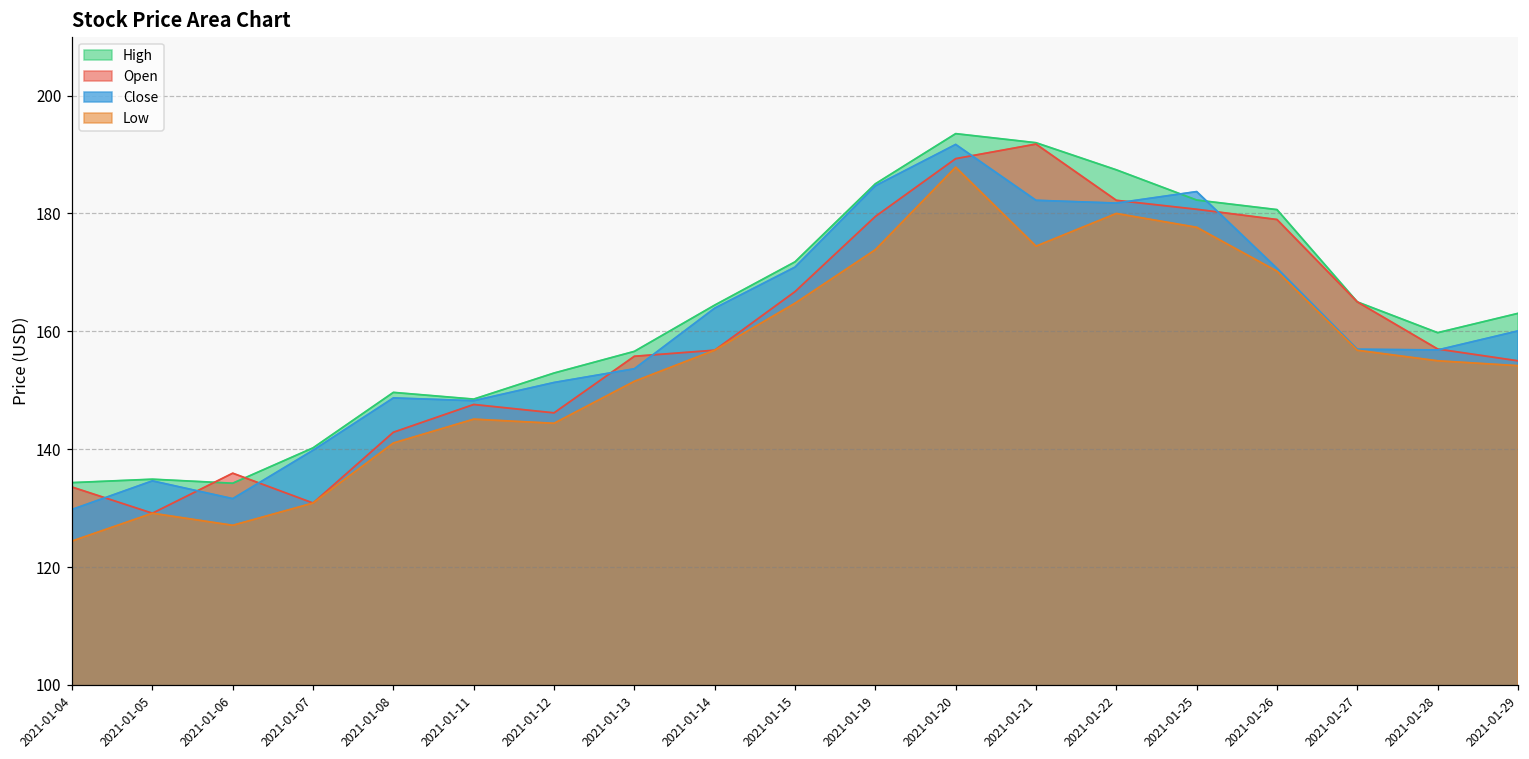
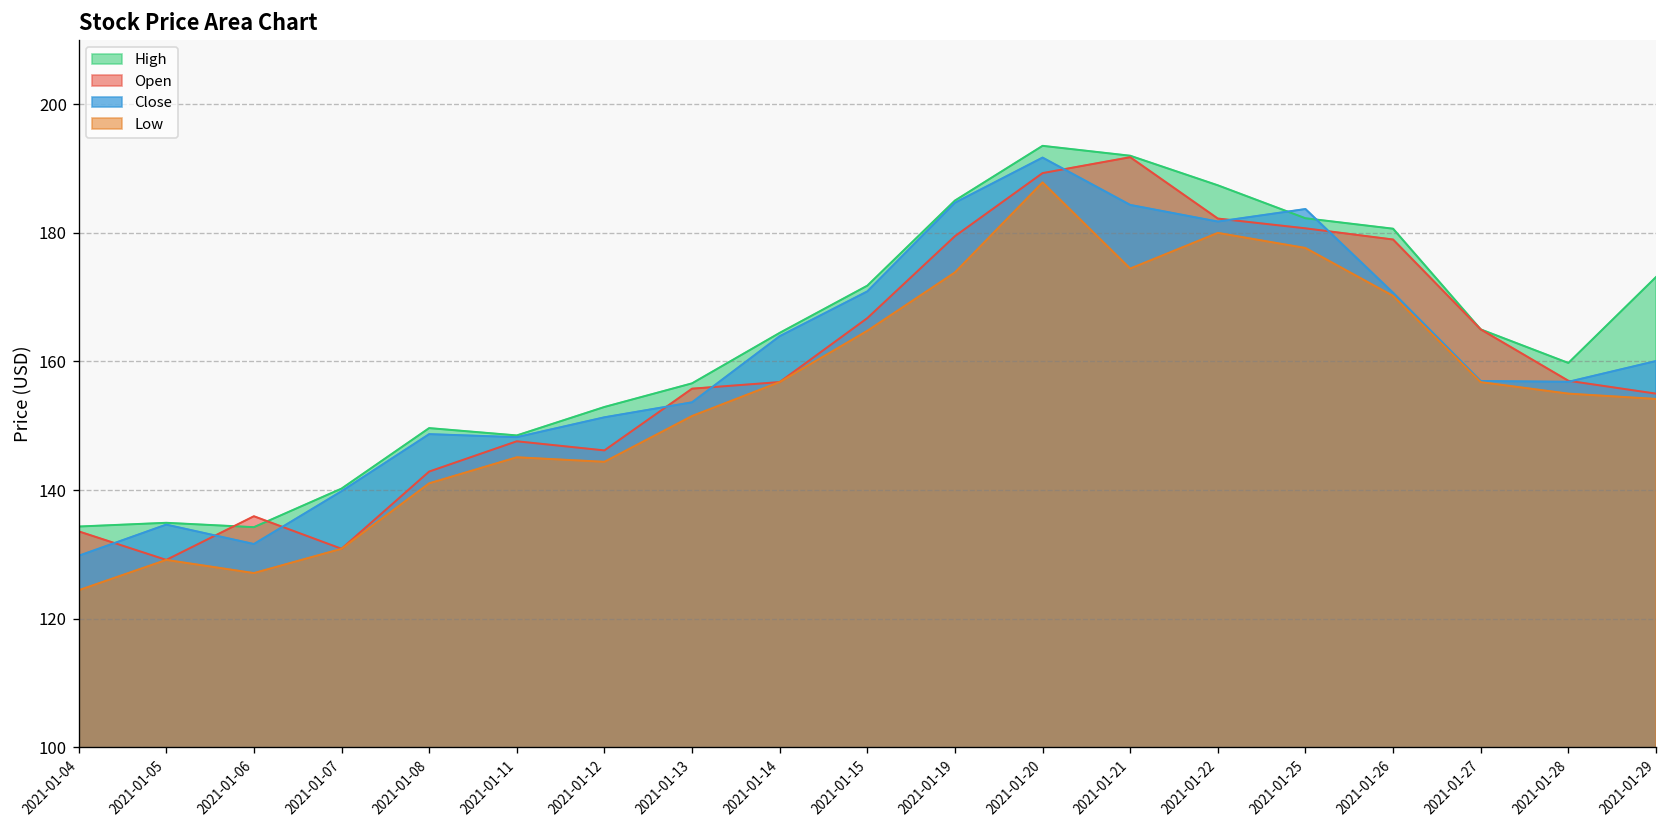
Close, 2021-01-21: 182 -> 184
High, 2021-01-29: 163 -> 173
